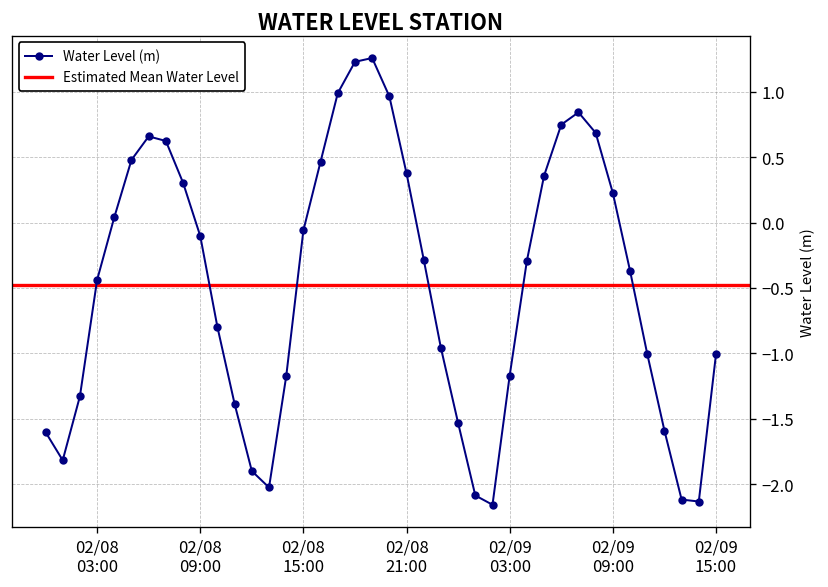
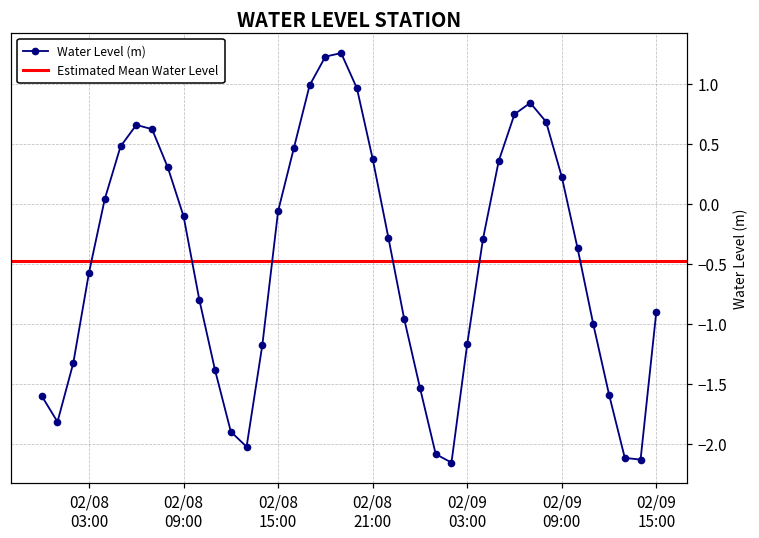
02/08 03:00: -0.44 -> -0.57
02/09 15:00: -1.01 -> -0.90
